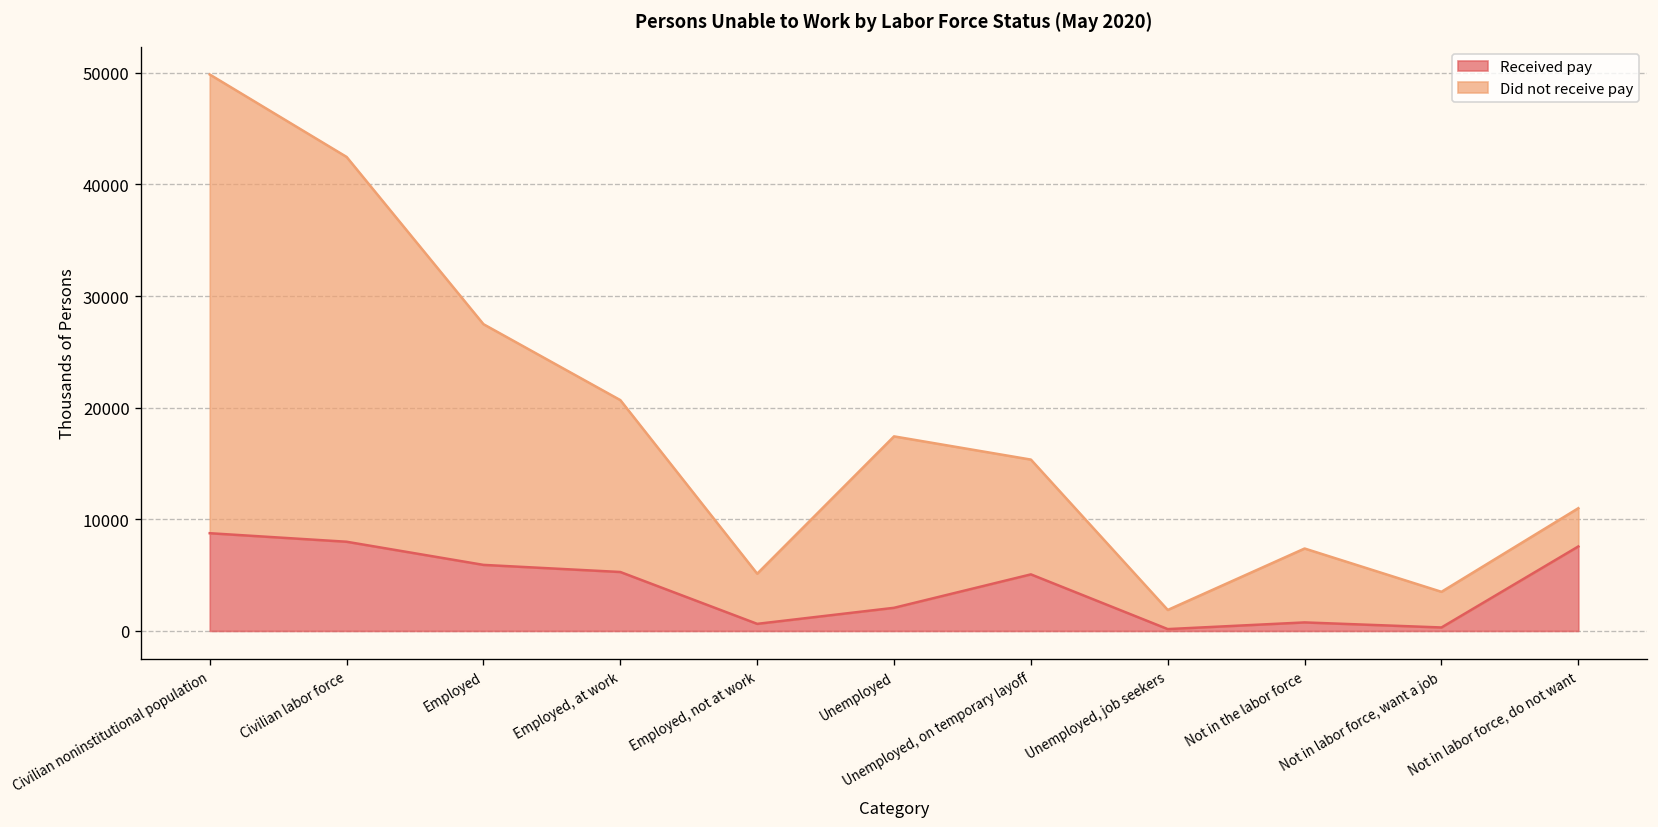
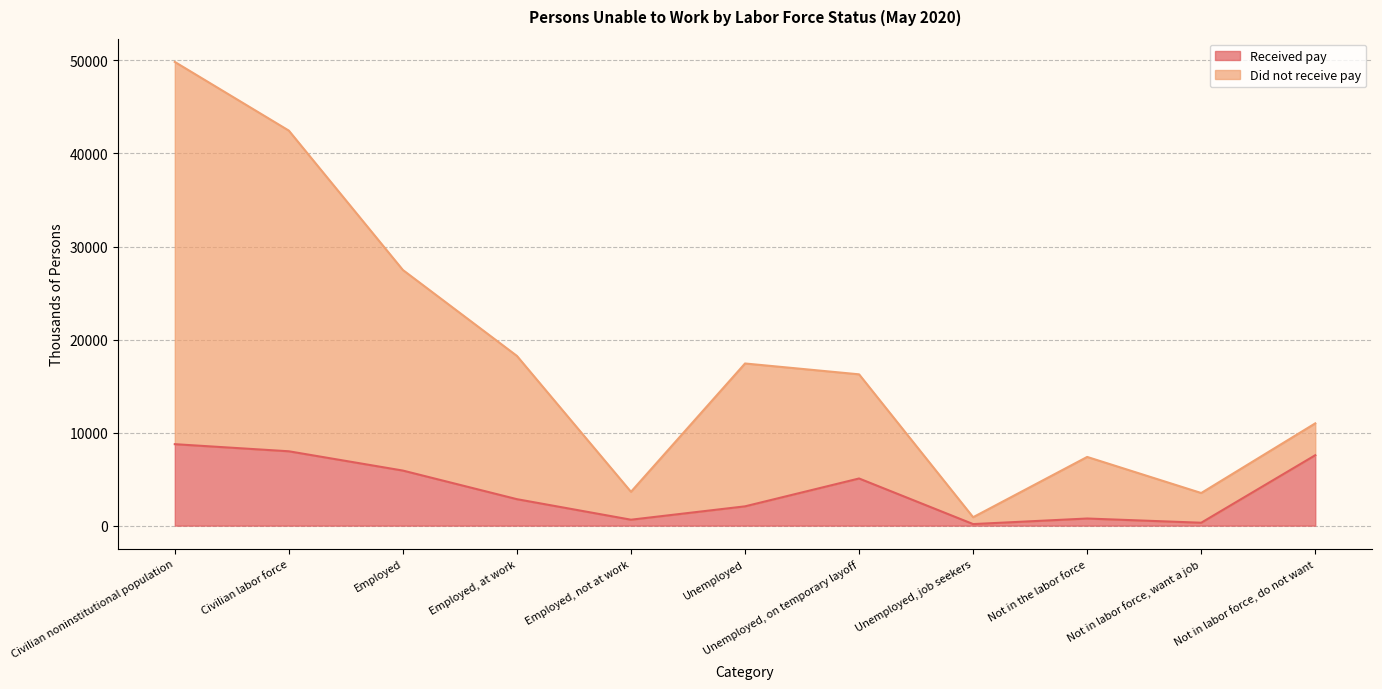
Received pay, Employed, at work: 5000 -> 3000
Did not receive pay, Employed, not at work: 4000 -> 3000
Did not receive pay, Unemployed, on temporary layoff: 10000 -> 11000
Did not receive pay, Unemployed, job seekers: 2000 -> 1000
